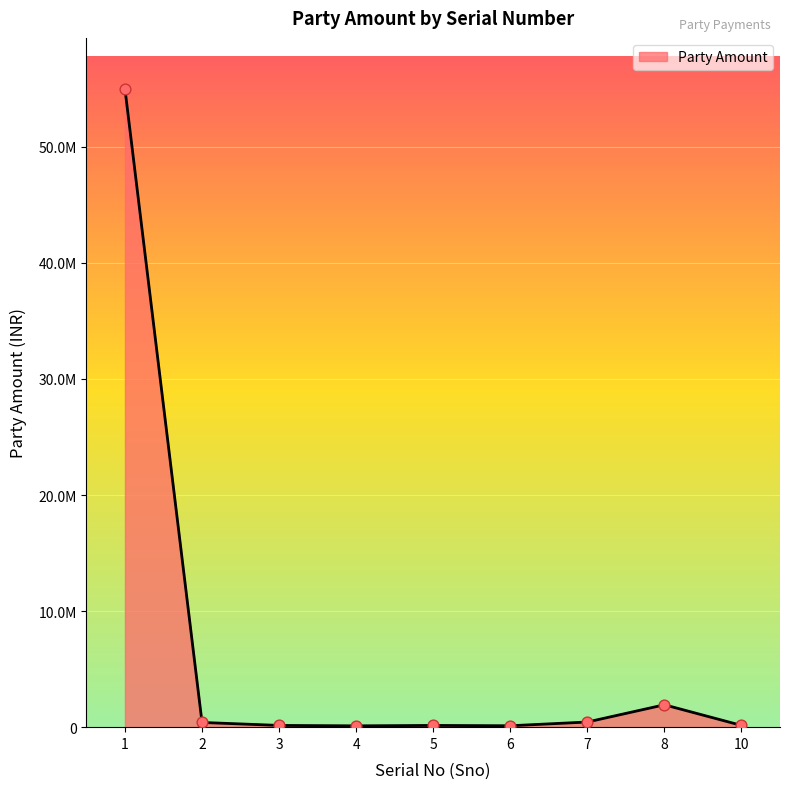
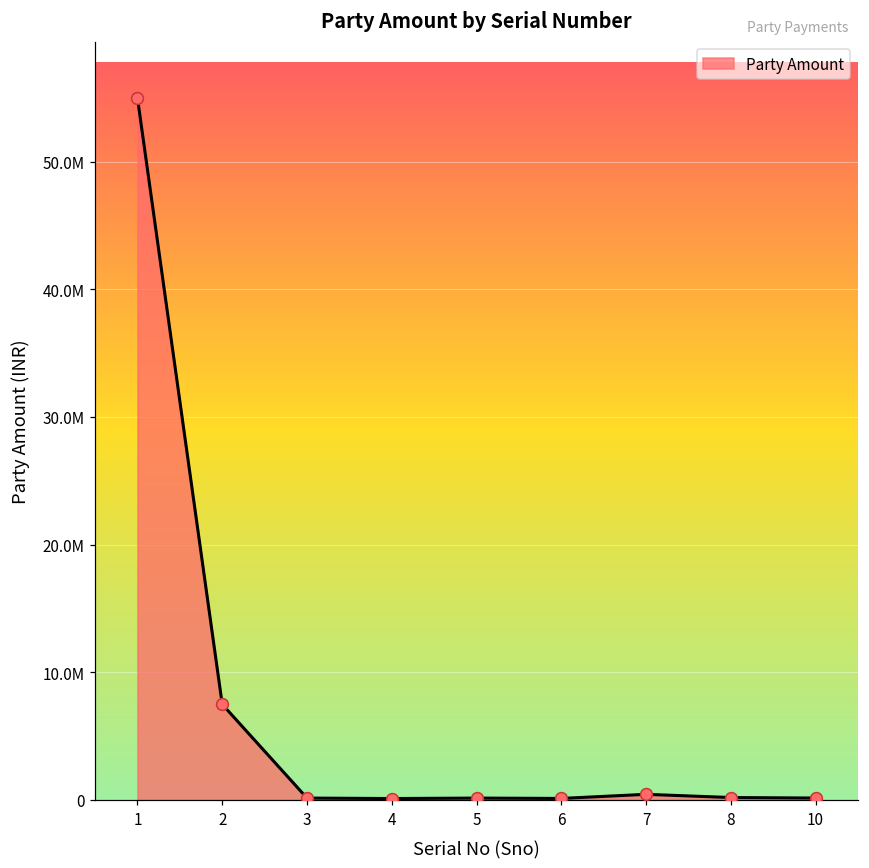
2: 400000 -> 7500000
8: 1900000 -> 200000
